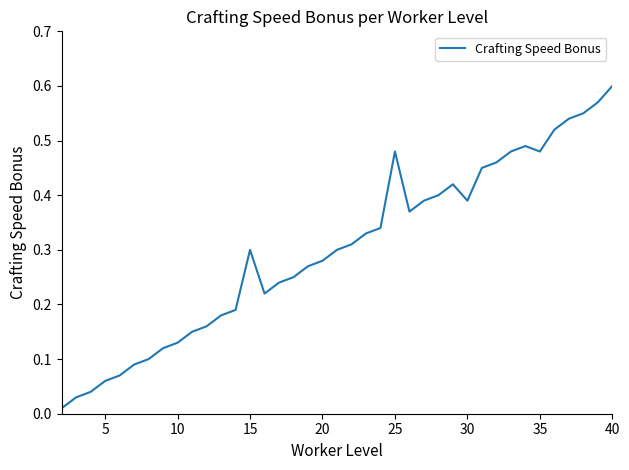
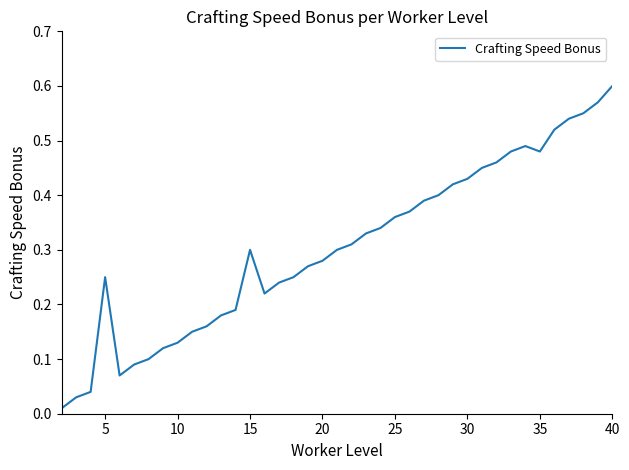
5: 0.06 -> 0.25
25: 0.48 -> 0.36
30: 0.39 -> 0.43
